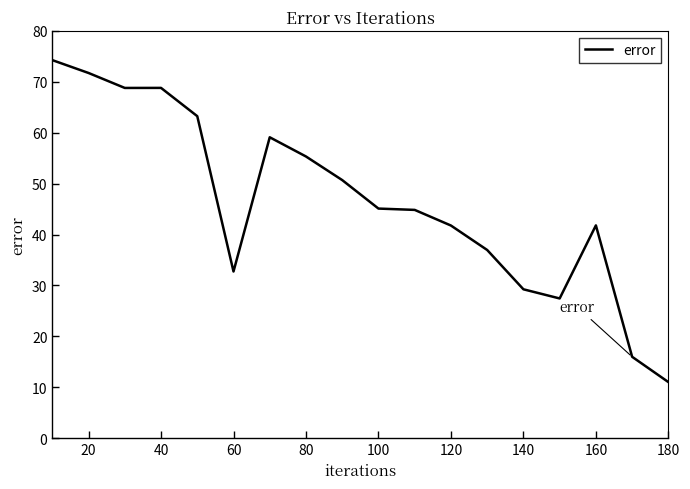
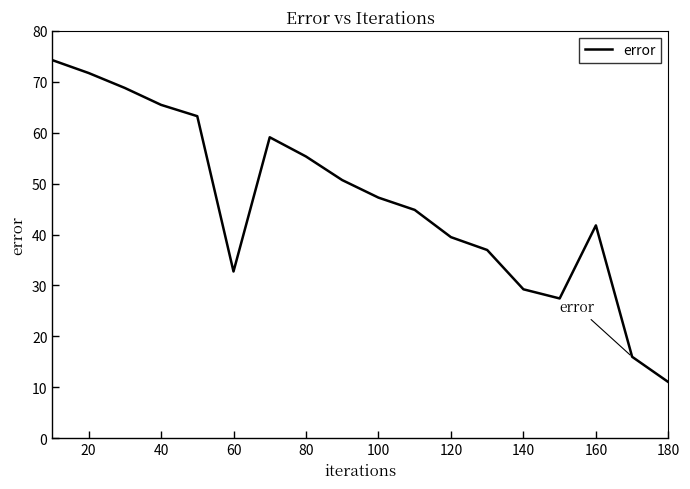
40: 69 -> 65
100: 45 -> 47
120: 42 -> 39
